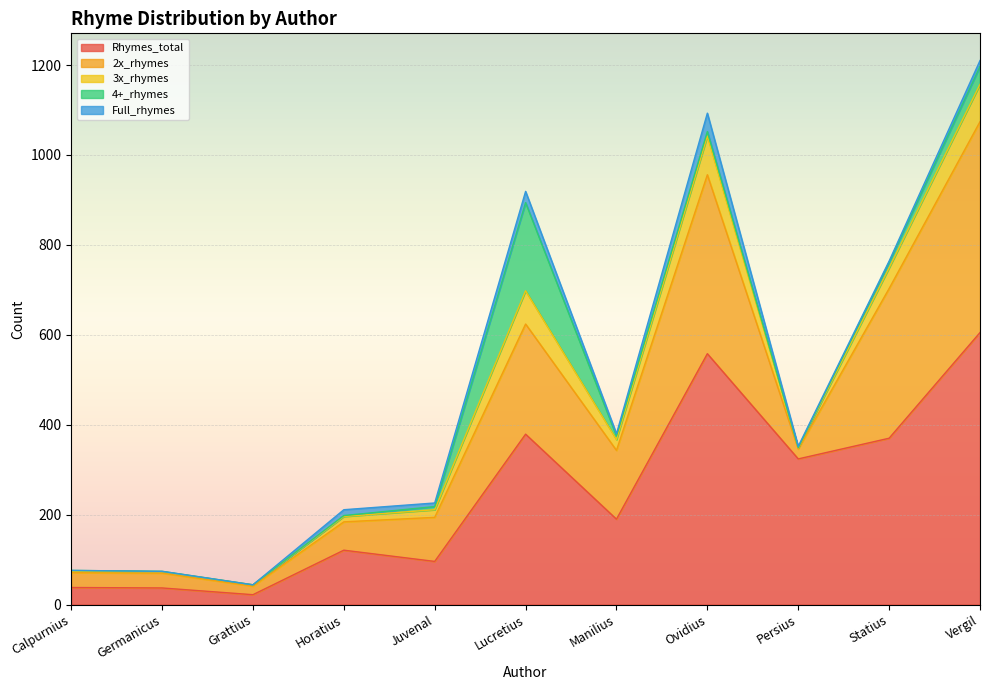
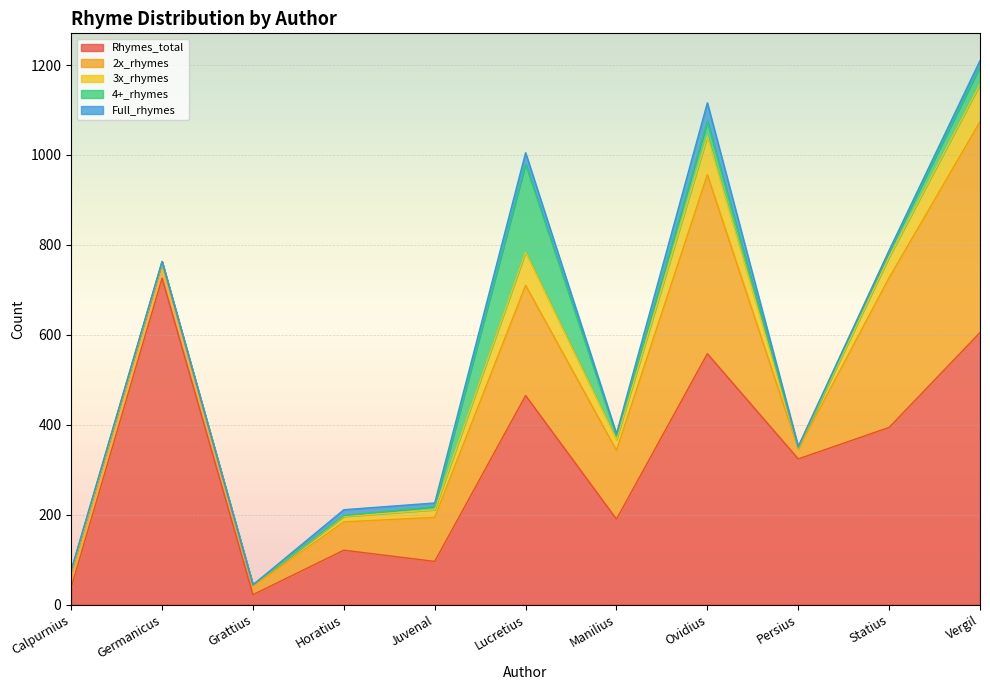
Rhymes_total, Germanicus: 40 -> 730
Rhymes_total, Lucretius: 380 -> 470
4+_rhymes, Ovidius: 10 -> 30
Rhymes_total, Statius: 370 -> 390
